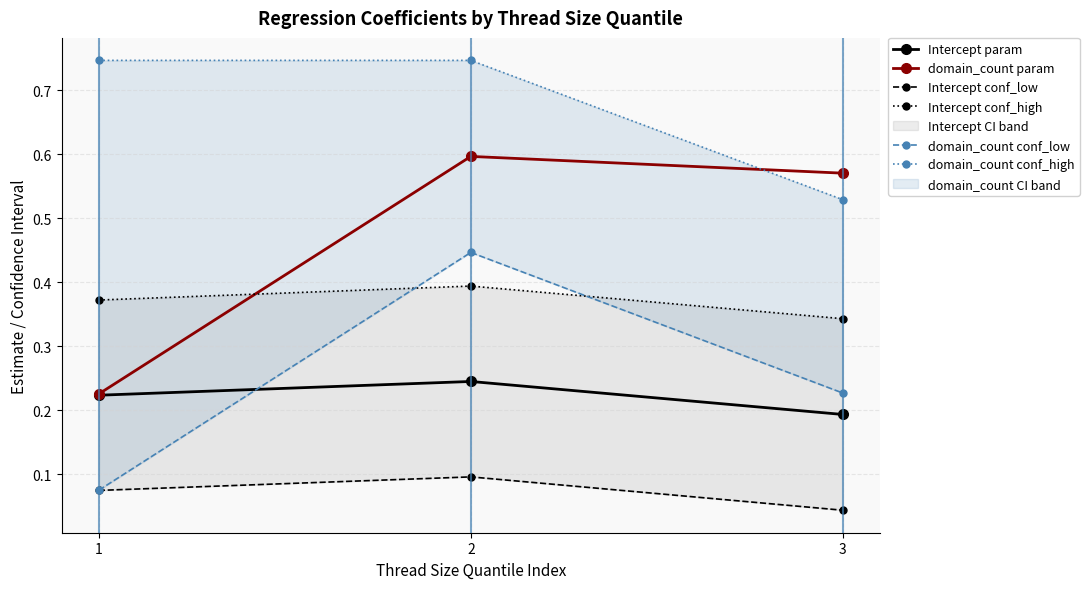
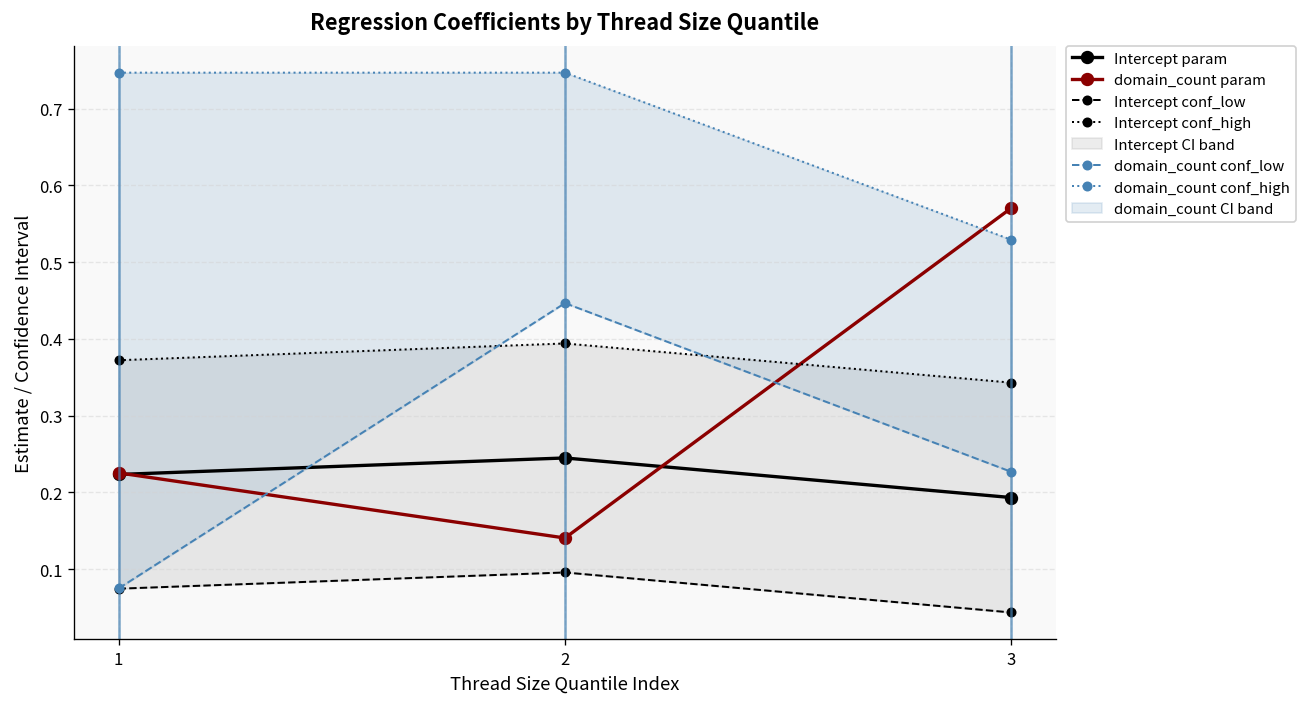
domain_count param, 2: 0.60 -> 0.14
